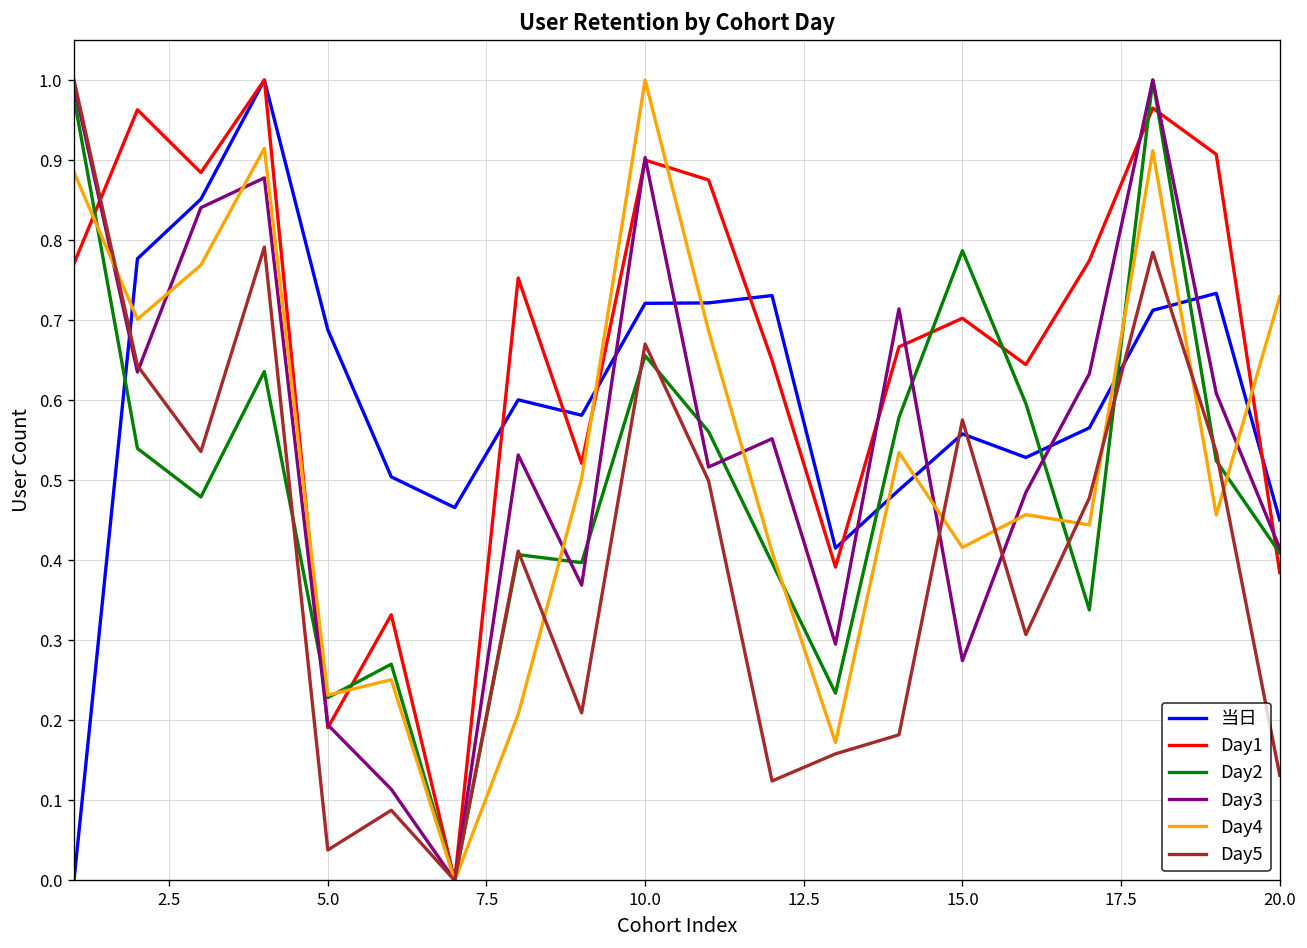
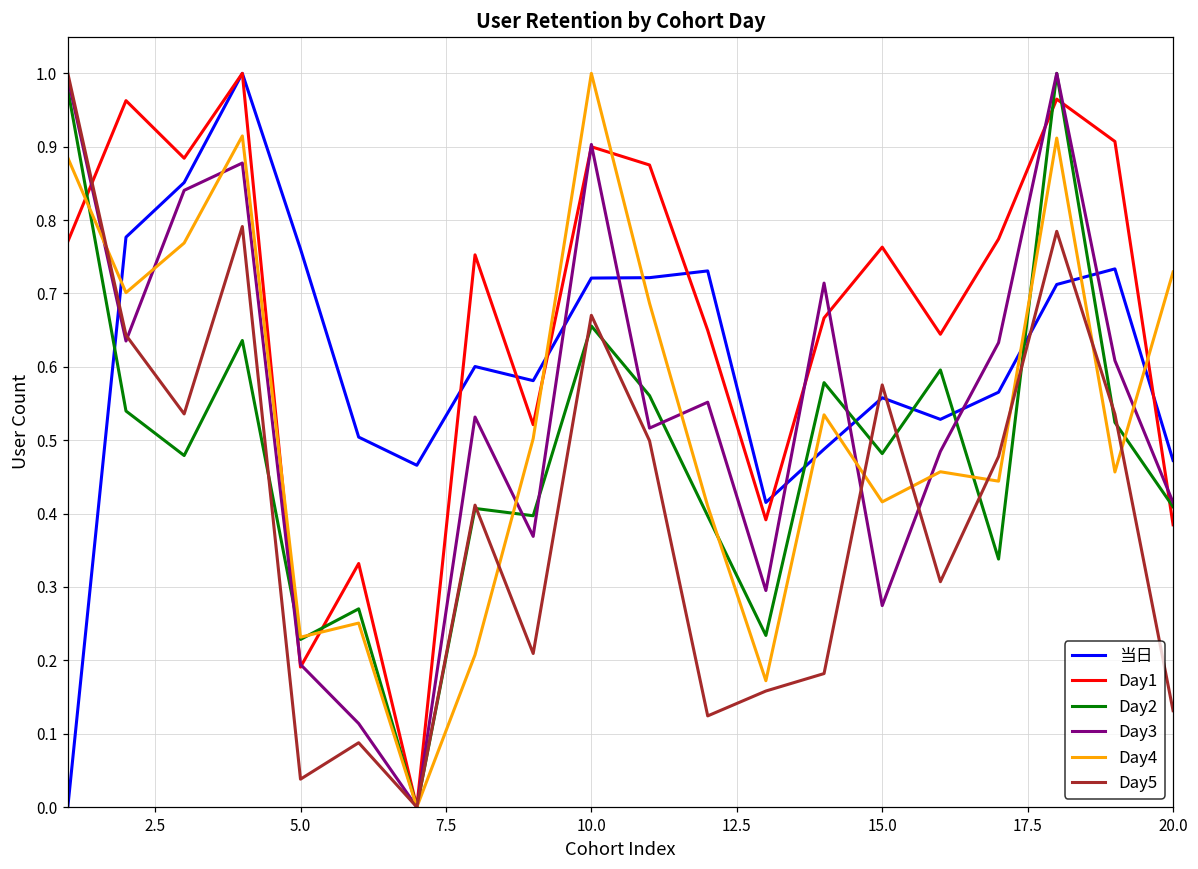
当日, 5.0: 0.69 -> 0.76
Day1, 15.0: 0.70 -> 0.76
Day2, 15.0: 0.79 -> 0.48
当日, 20.0: 0.45 -> 0.47
